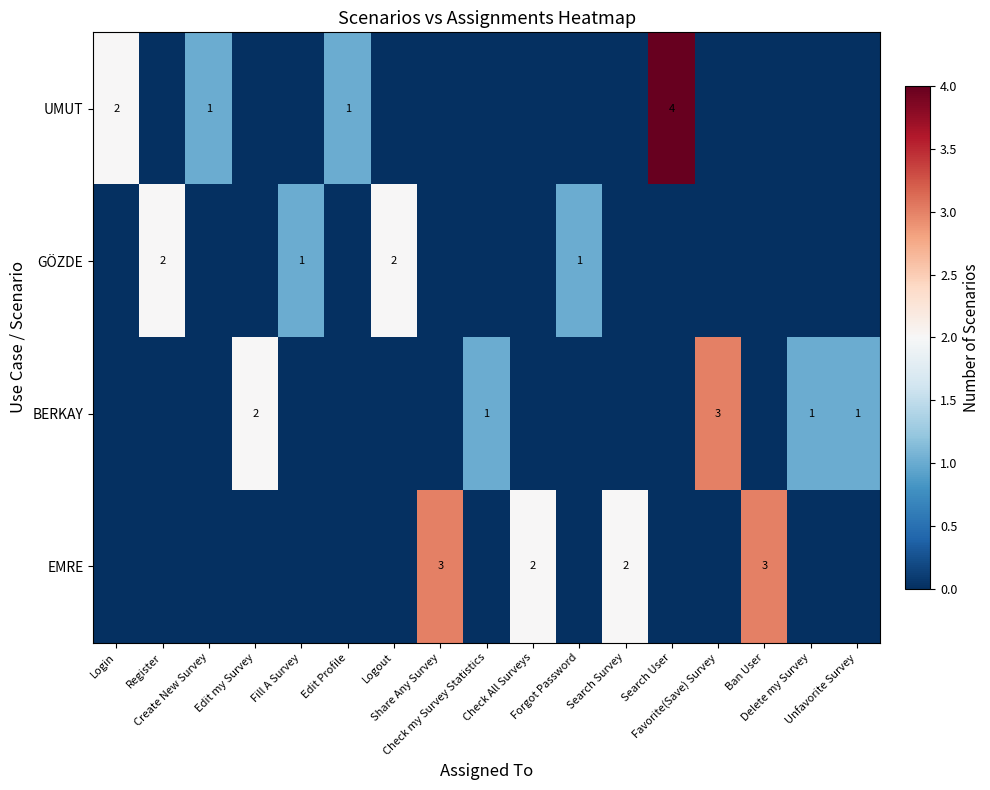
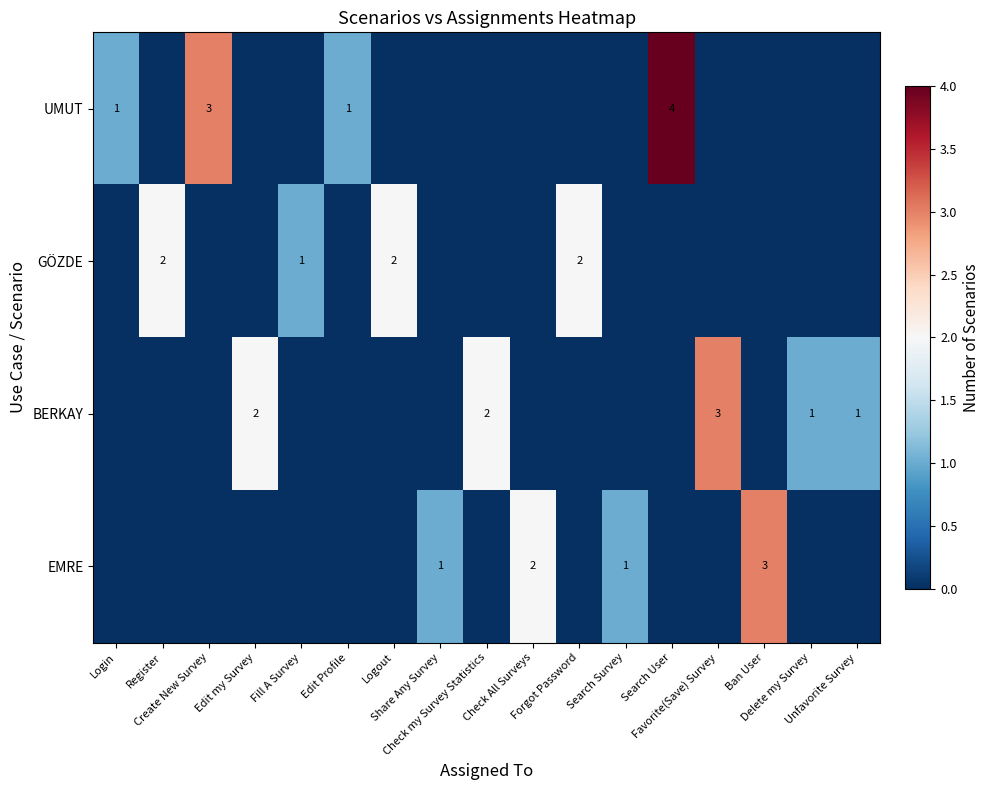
UMUT, Login: 2 -> 1
UMUT, Create New Survey: 1 -> 3
GÖZDE, Forgot Password: 1 -> 2
BERKAY, Check my Survey Statistics: 1 -> 2
EMRE, Share Any Survey: 3 -> 1
EMRE, Search Survey: 2 -> 1
